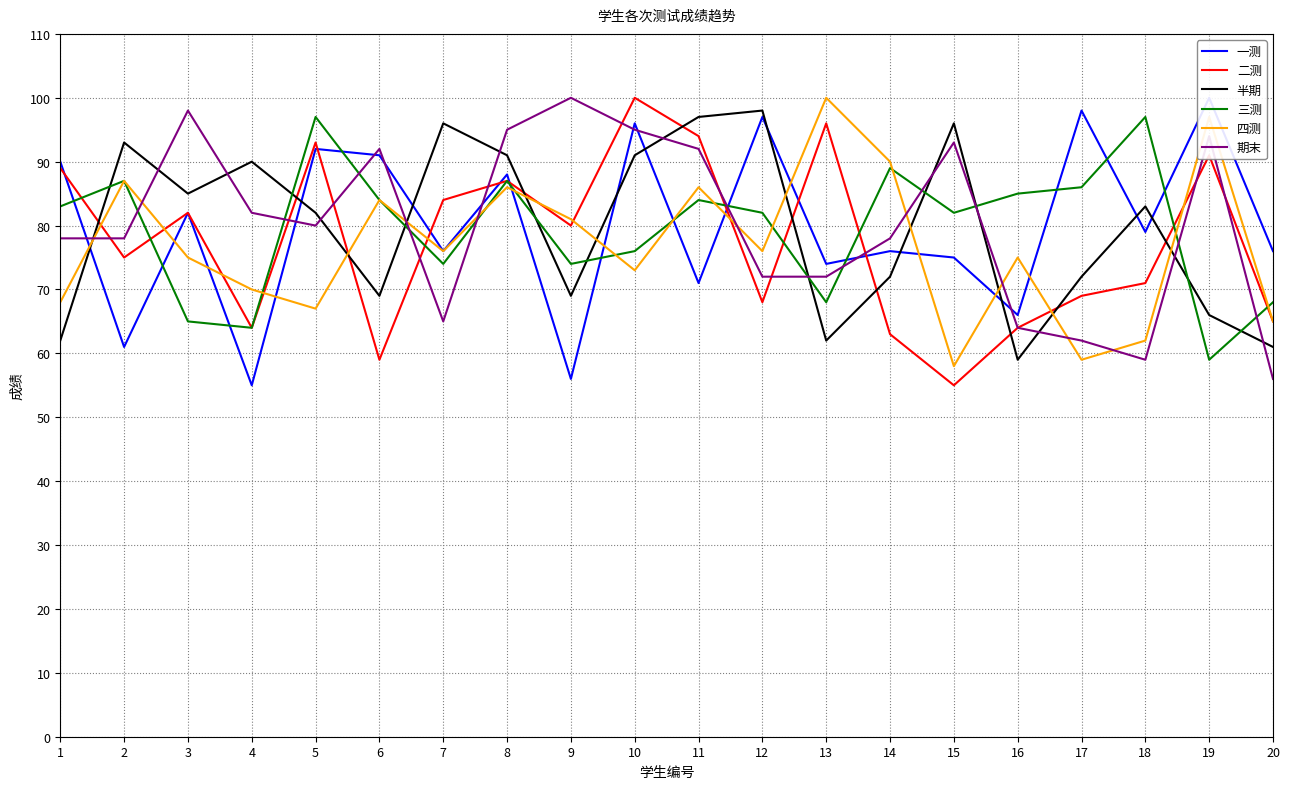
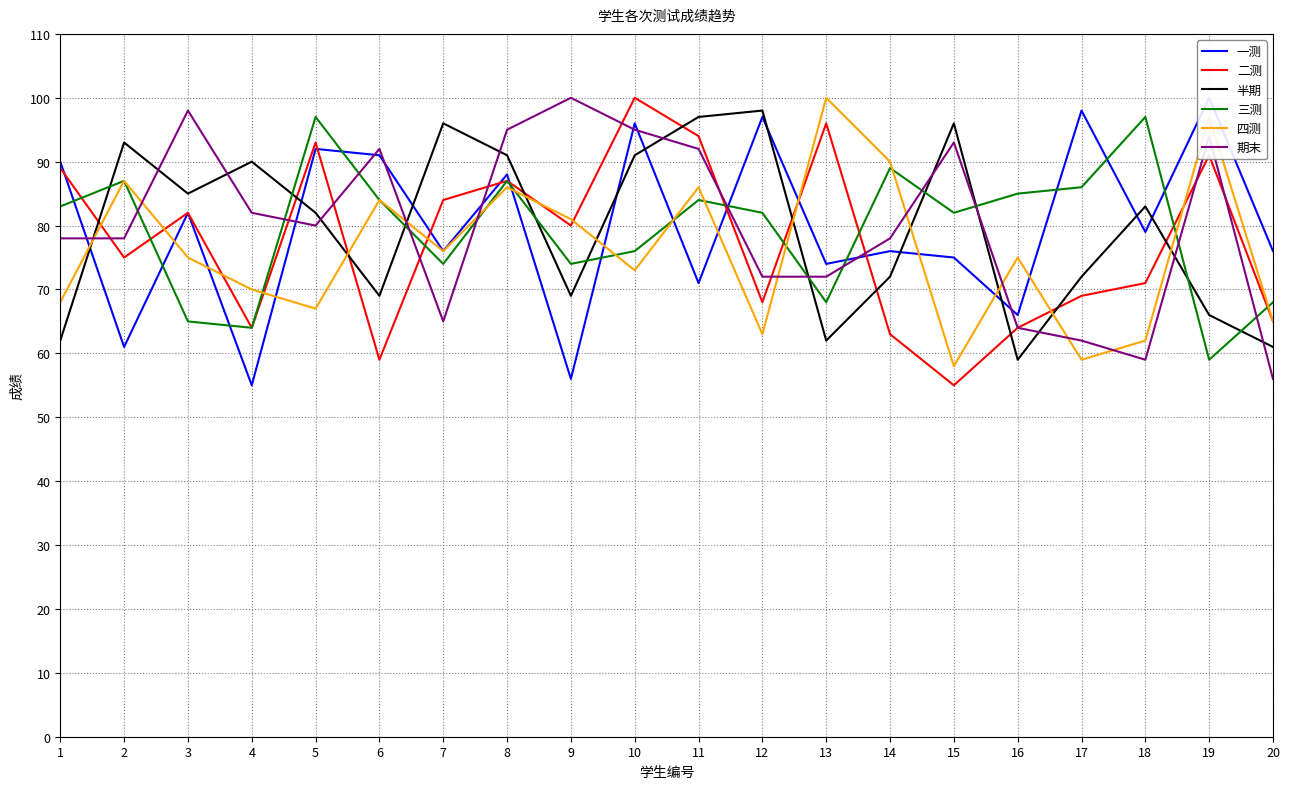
四测, 12: 76 -> 63
